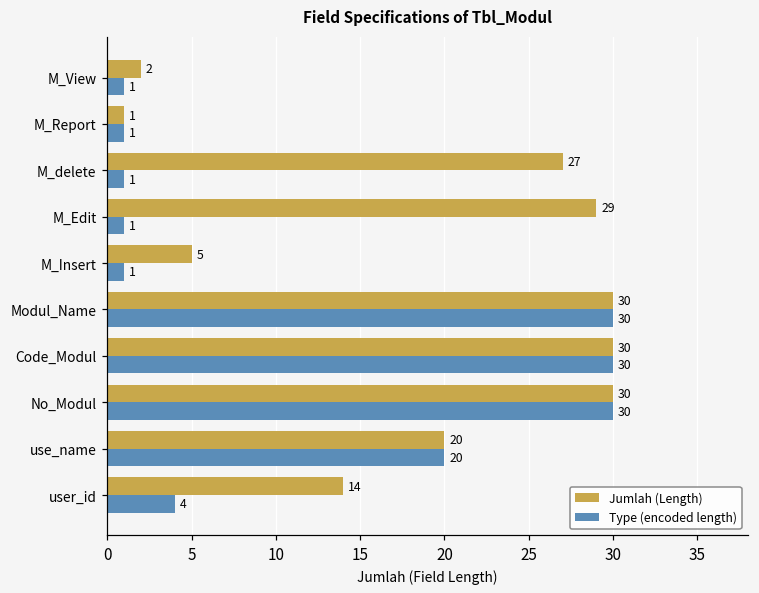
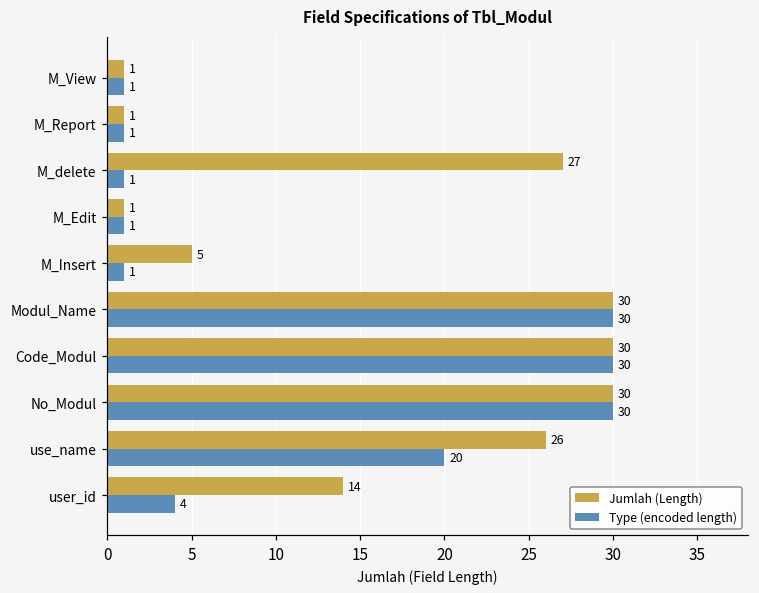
Jumlah (Length), M_View: 2 -> 1
Jumlah (Length), M_Edit: 29 -> 1
Jumlah (Length), use_name: 20 -> 26
